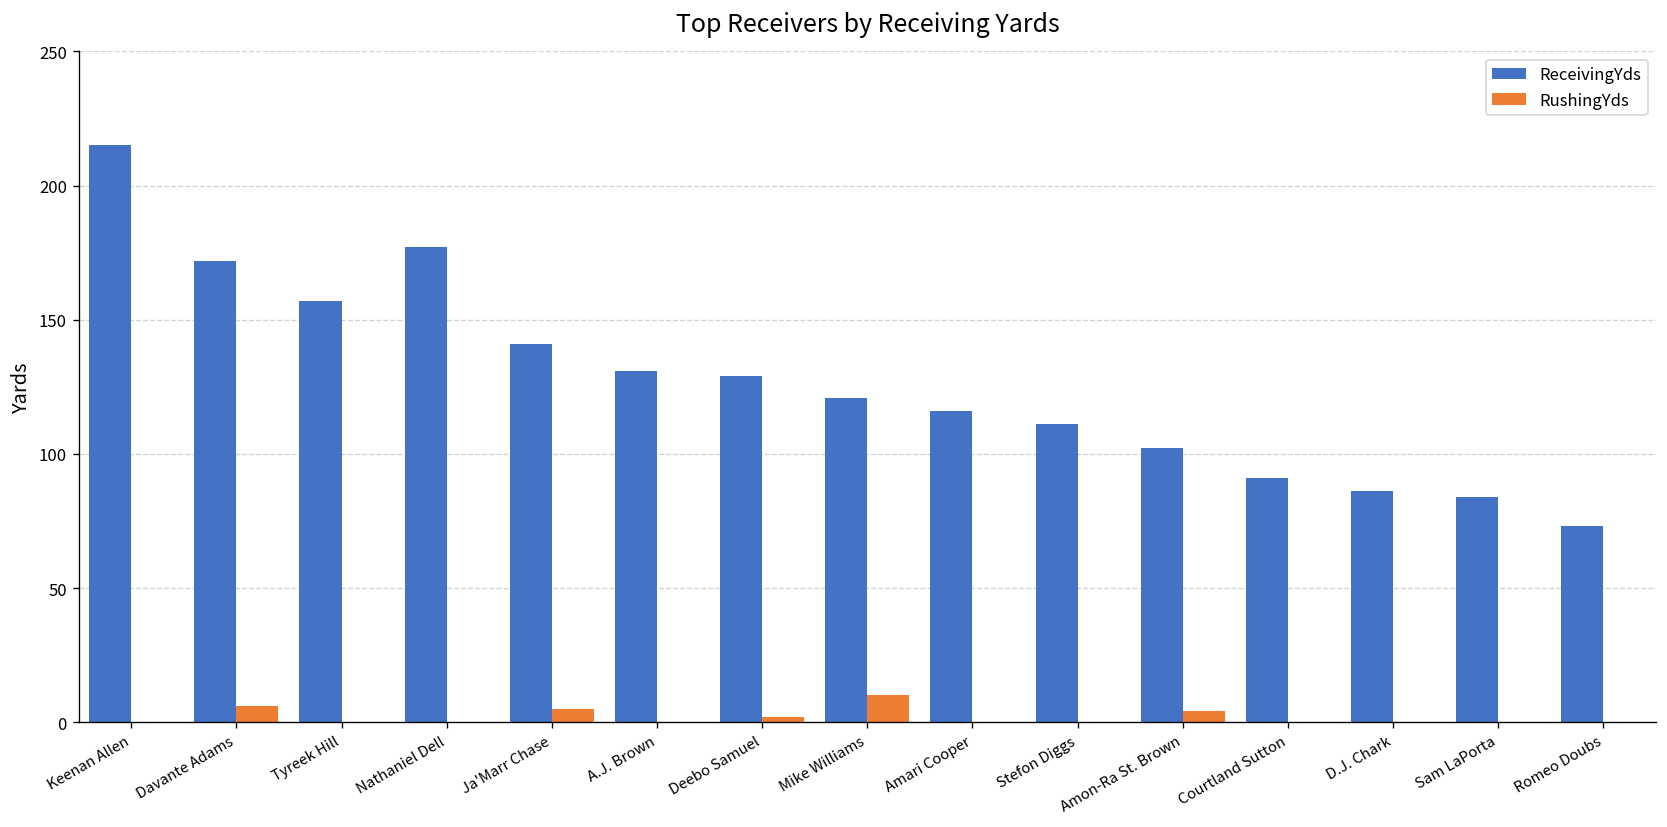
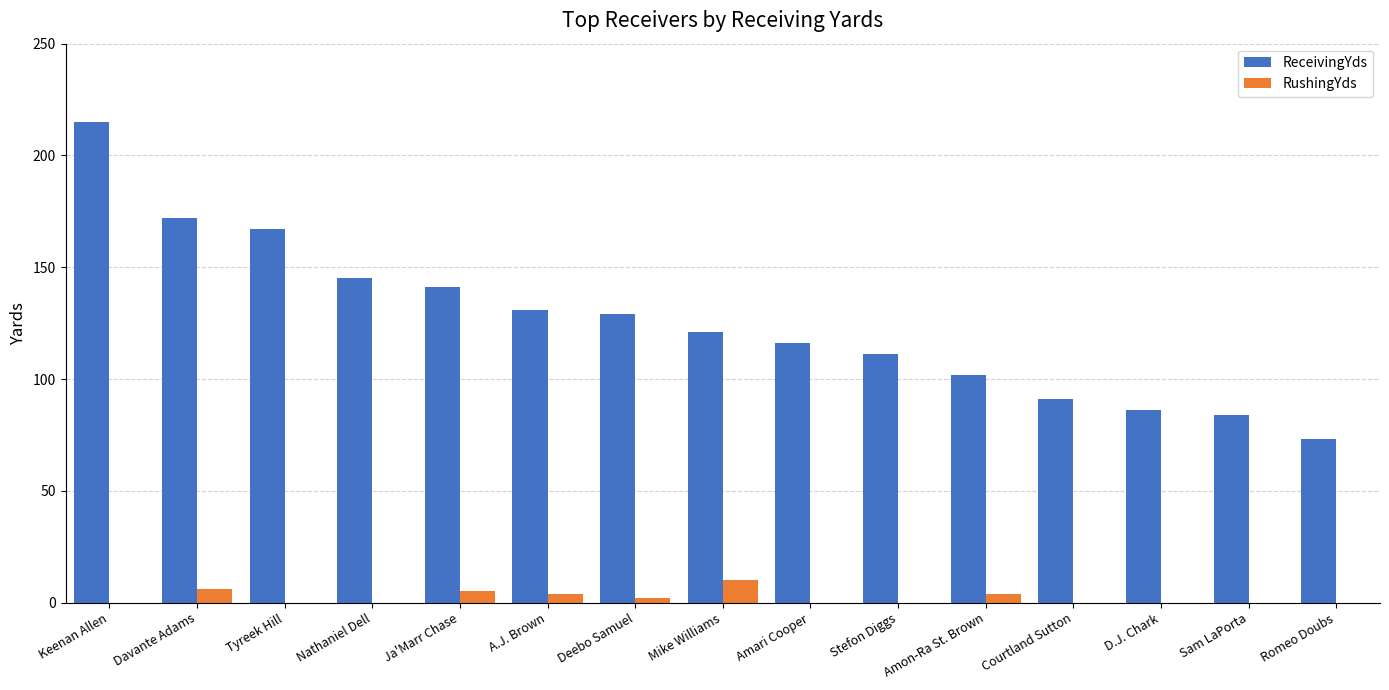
ReceivingYds, Tyreek Hill: 157 -> 167
ReceivingYds, Nathaniel Dell: 177 -> 145
RushingYds, A.J. Brown: 0 -> 4
